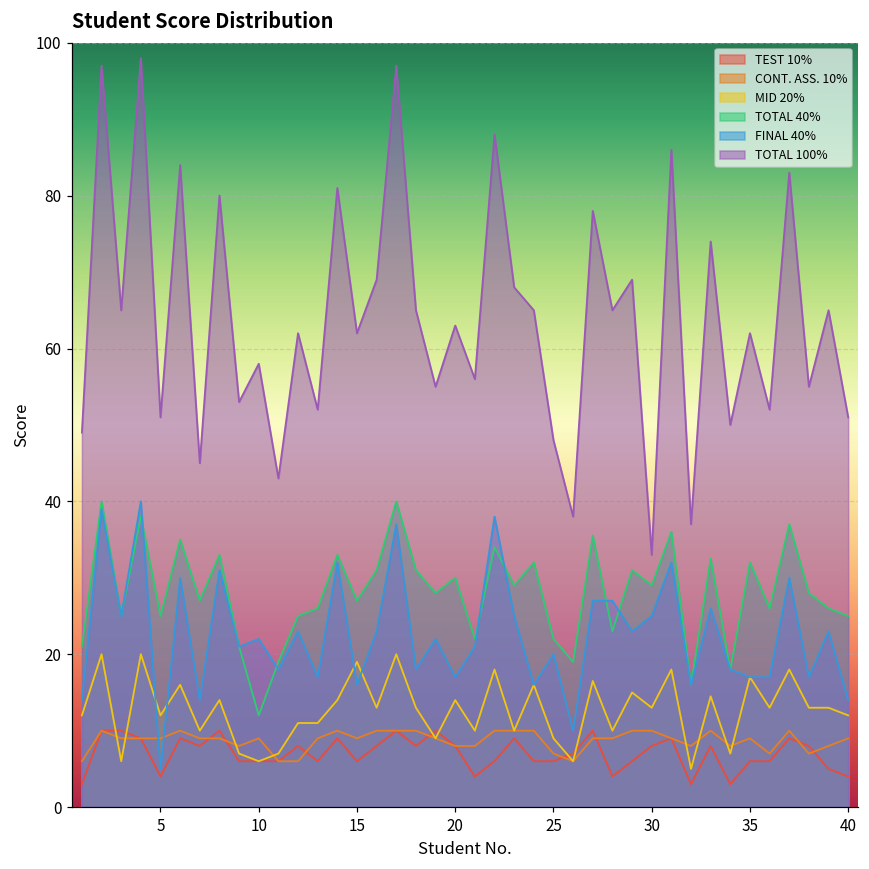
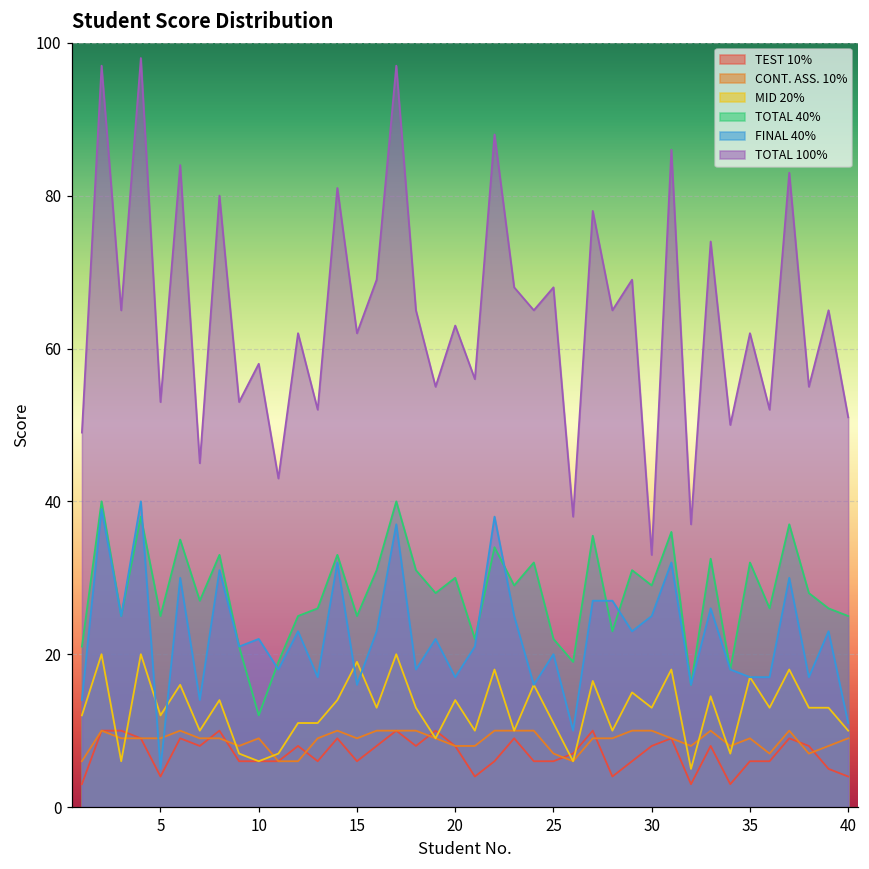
TOTAL 100%, 5: 51 -> 53
TOTAL 40%, 15: 27 -> 25
MID 20%, 25: 9 -> 11
TOTAL 100%, 25: 48 -> 68
MID 20%, 40: 12 -> 10
FINAL 40%, 40: 14 -> 11
